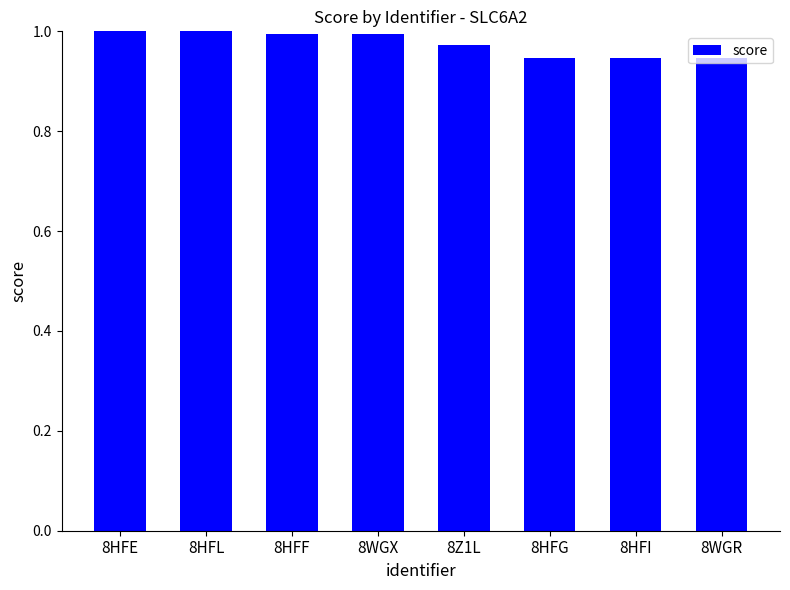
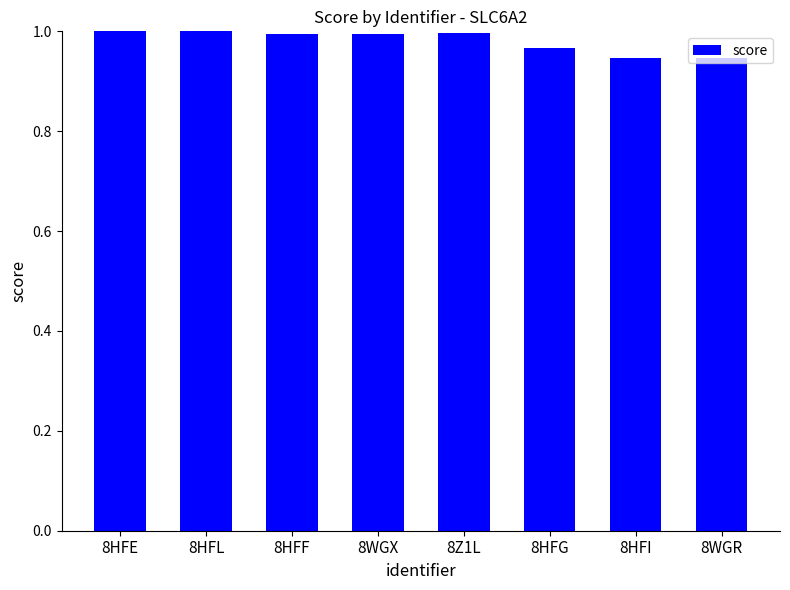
8Z1L: 0.97 -> 1.00
8HFG: 0.95 -> 0.97
